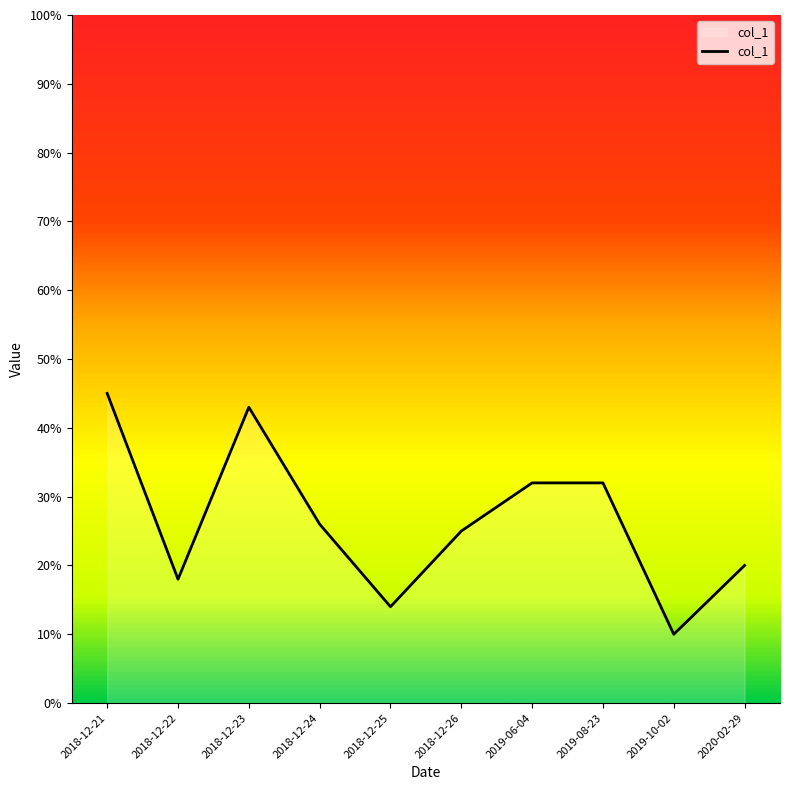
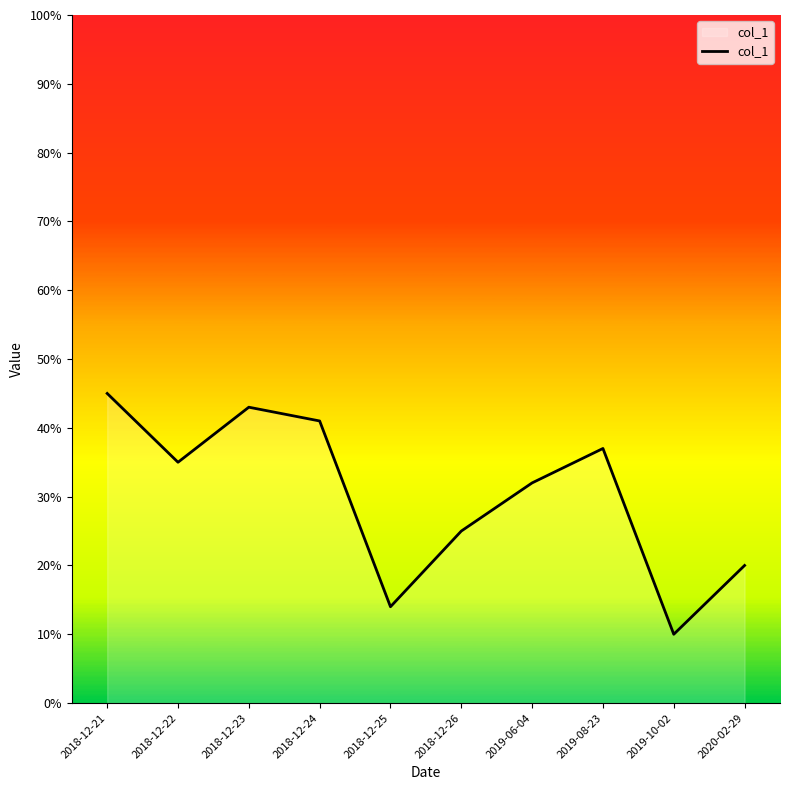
2018-12-22: 18% -> 35%
2018-12-24: 26% -> 41%
2019-08-23: 32% -> 37%
